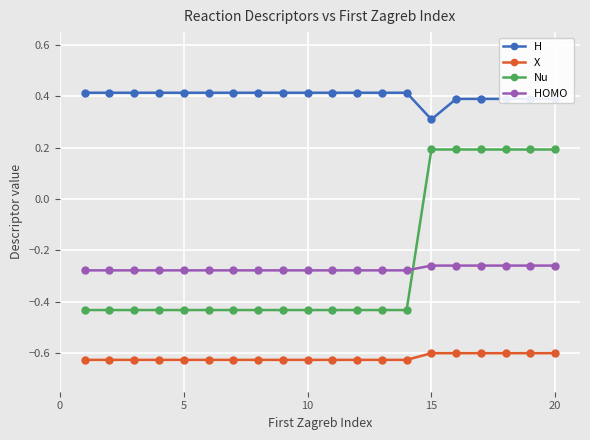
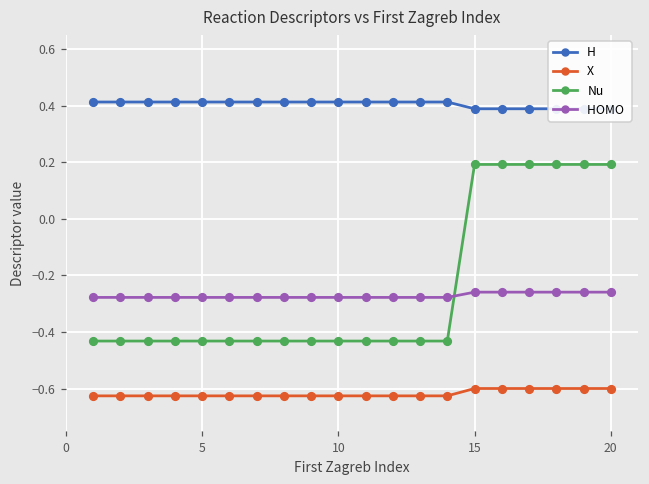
H, 15: 0.31 -> 0.39
